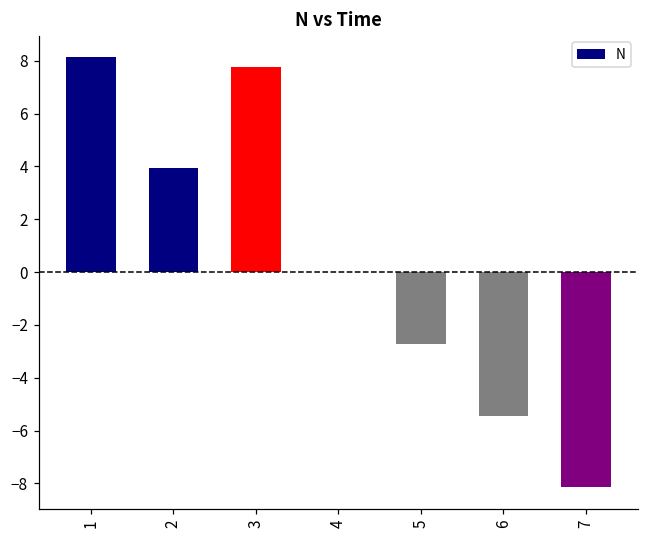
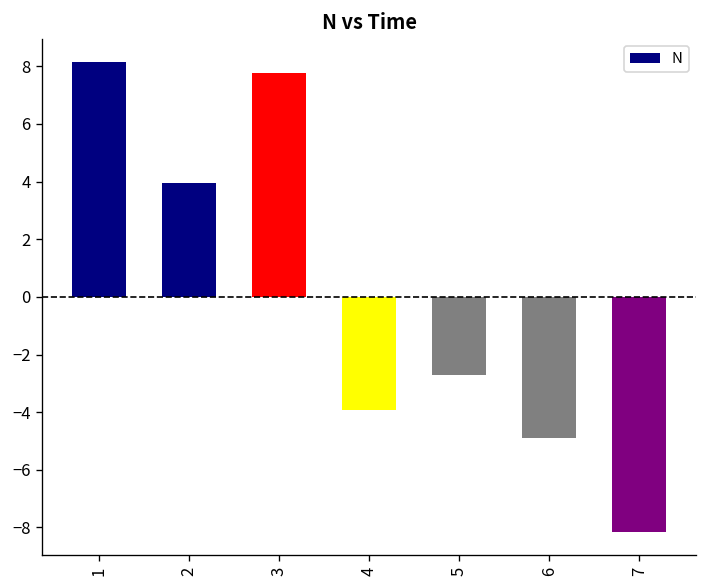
4: 0.0 -> -3.9
6: -5.4 -> -4.9
